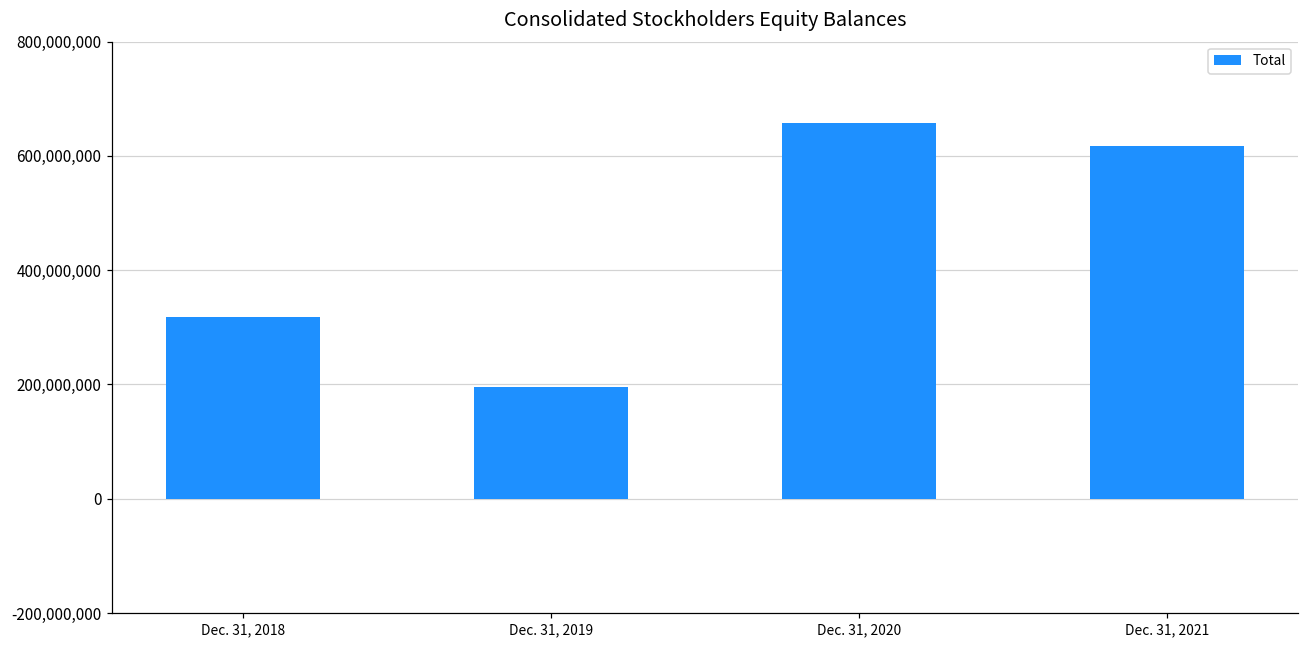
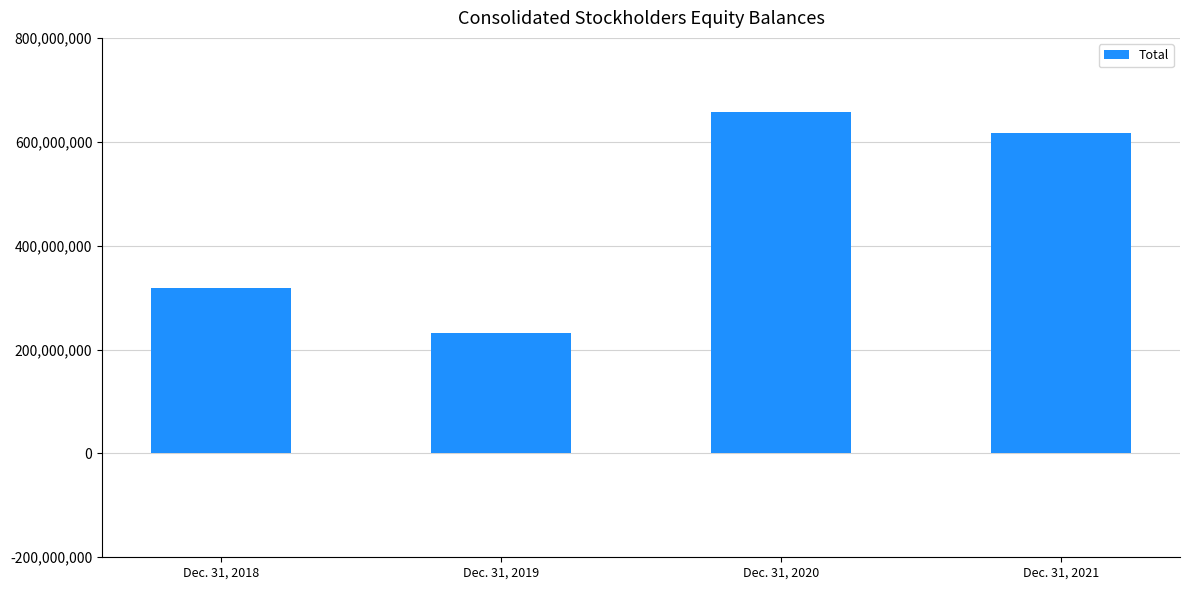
Dec. 31, 2019: 200,000,000 -> 230,000,000
